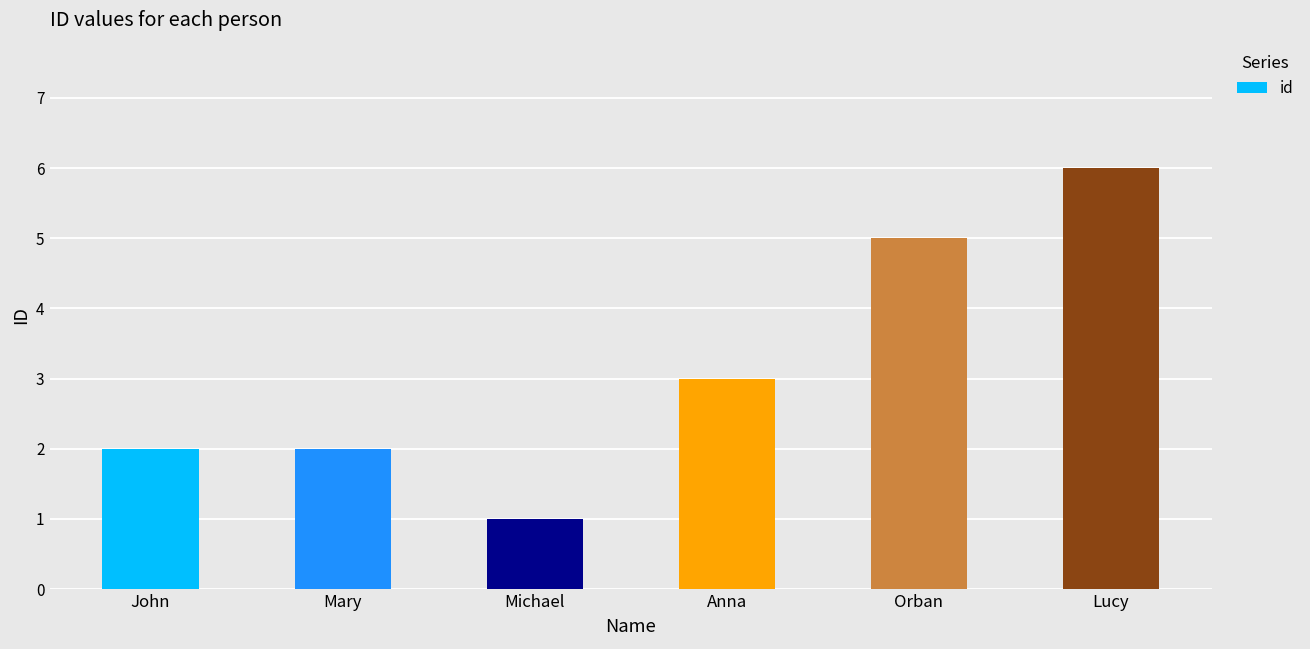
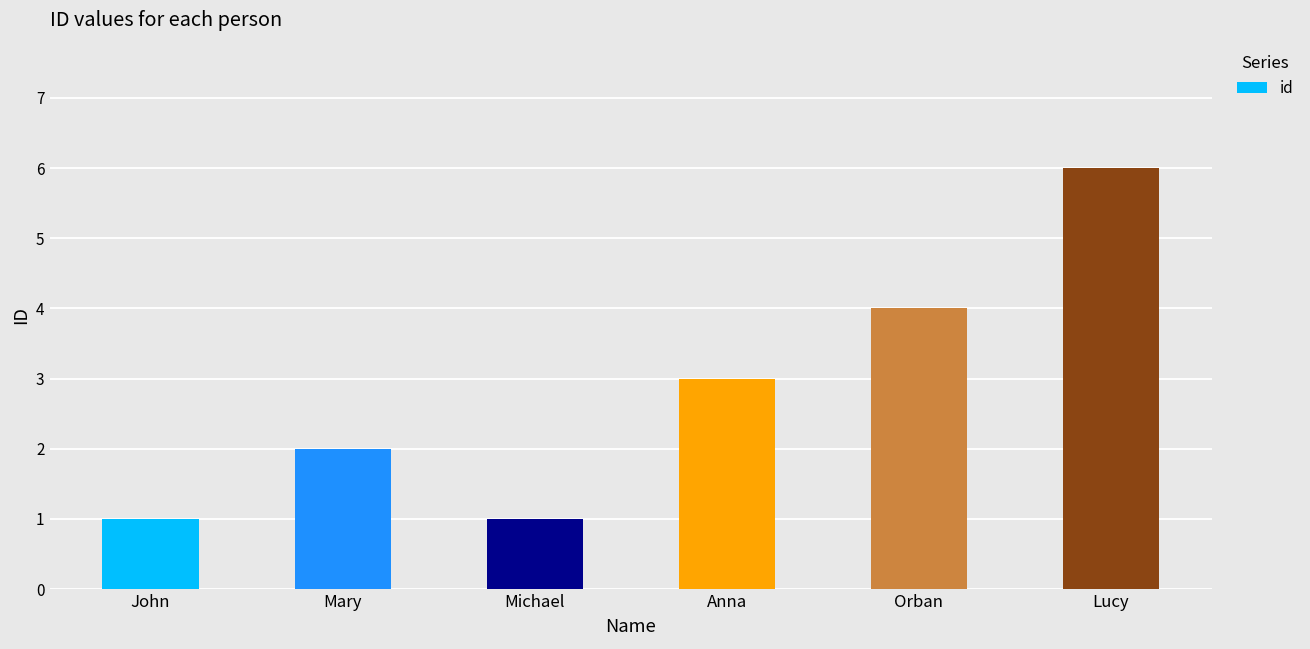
John: 2 -> 1
Orban: 5 -> 4
